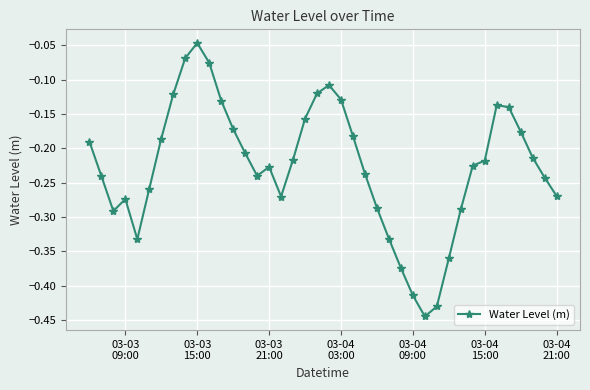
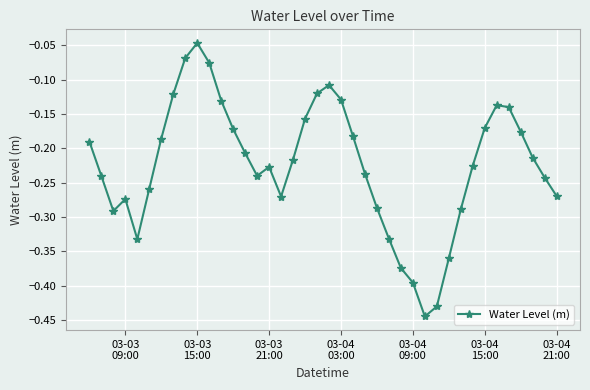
03-04 09:00: -0.41 -> -0.40
03-04 15:00: -0.22 -> -0.17
